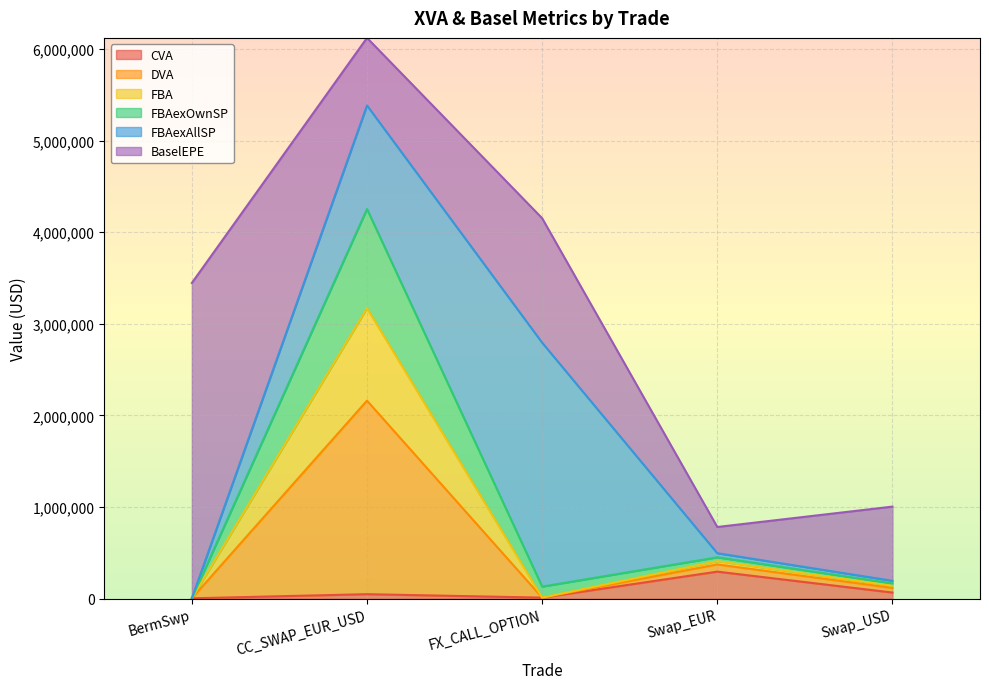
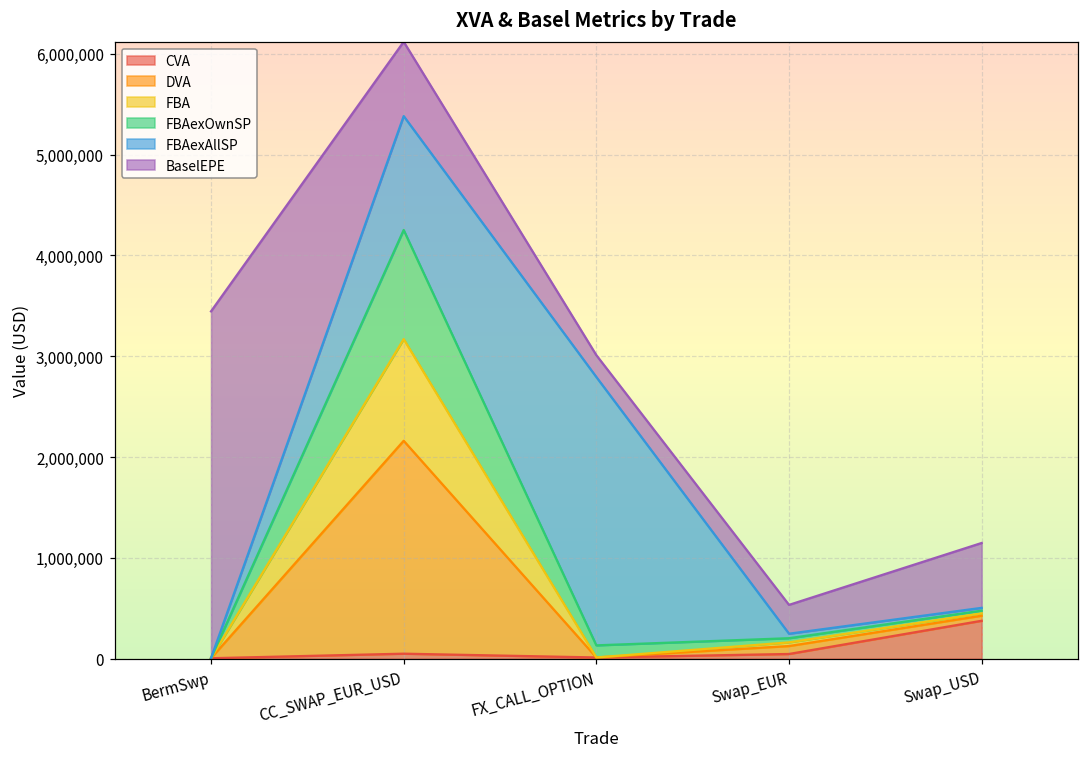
BaselEPE, FX_CALL_OPTION: 1,400,000 -> 200,000
CVA, Swap_EUR: 300,000 -> 0
CVA, Swap_USD: 100,000 -> 400,000
BaselEPE, Swap_USD: 800,000 -> 600,000
